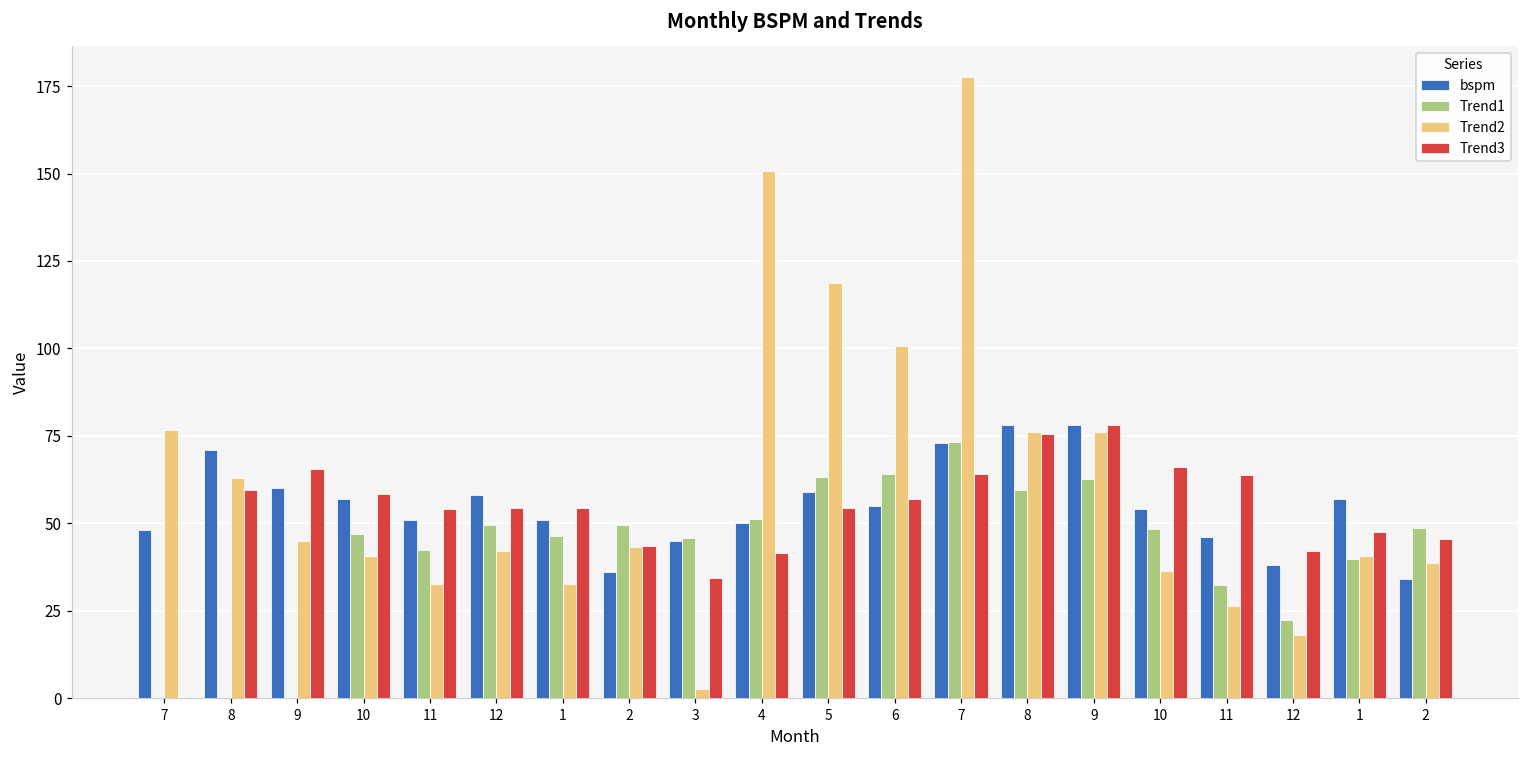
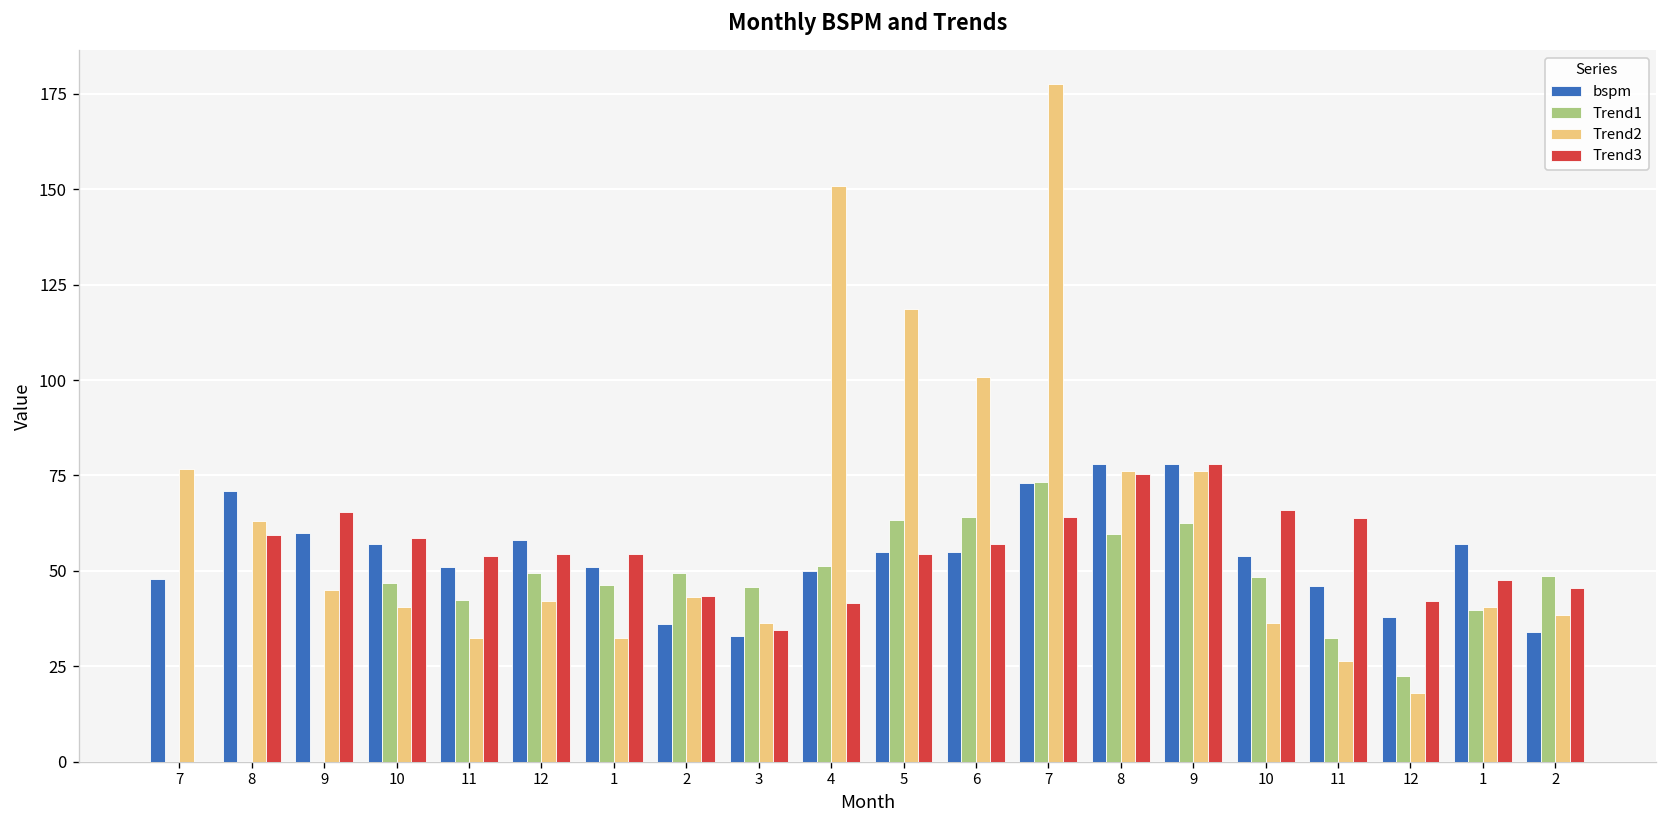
bspm, 3: 45 -> 33
Trend2, 3: 3 -> 36
bspm, 5: 59 -> 55
